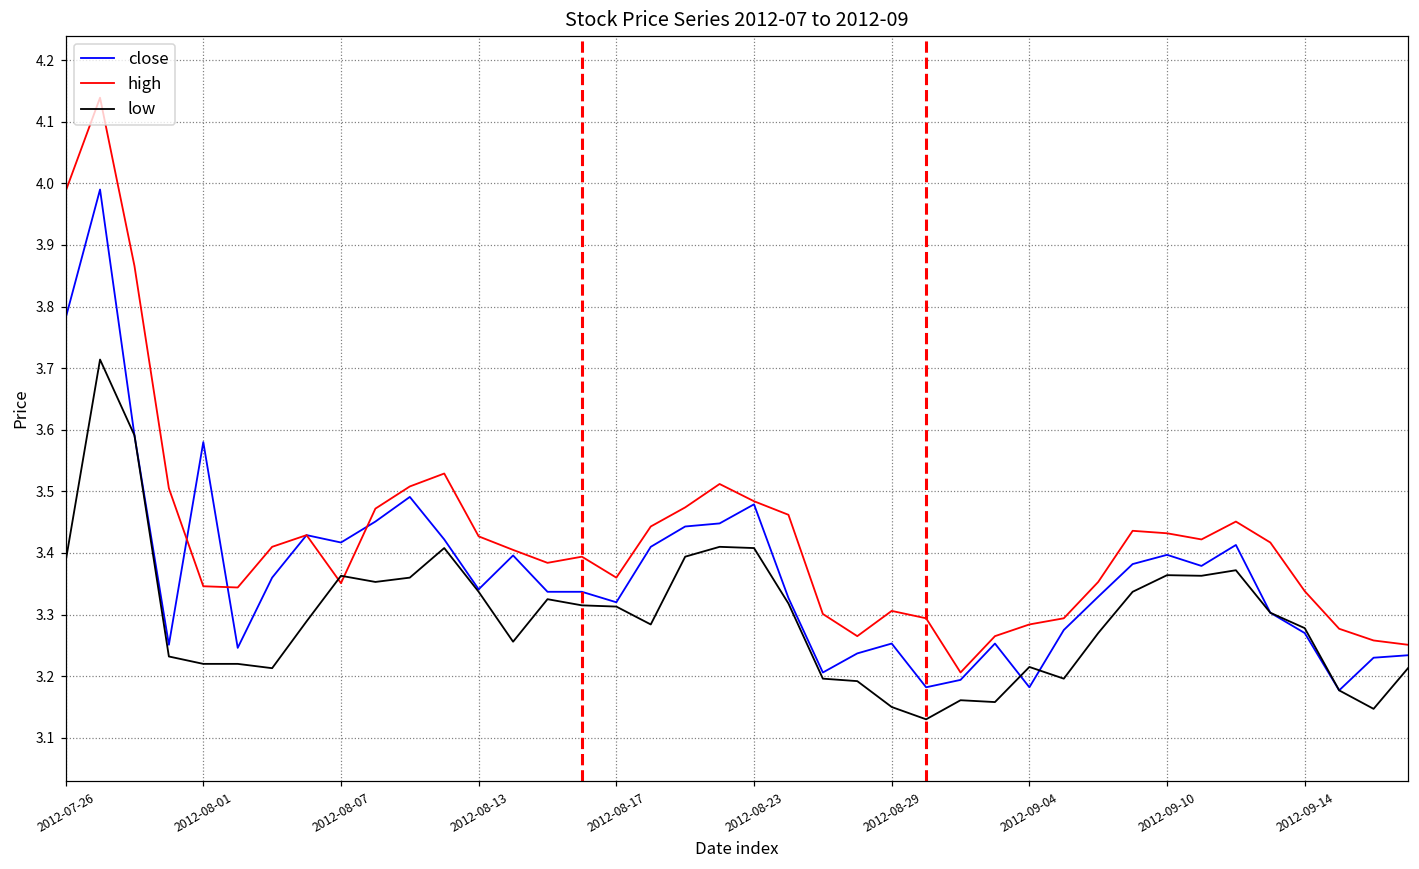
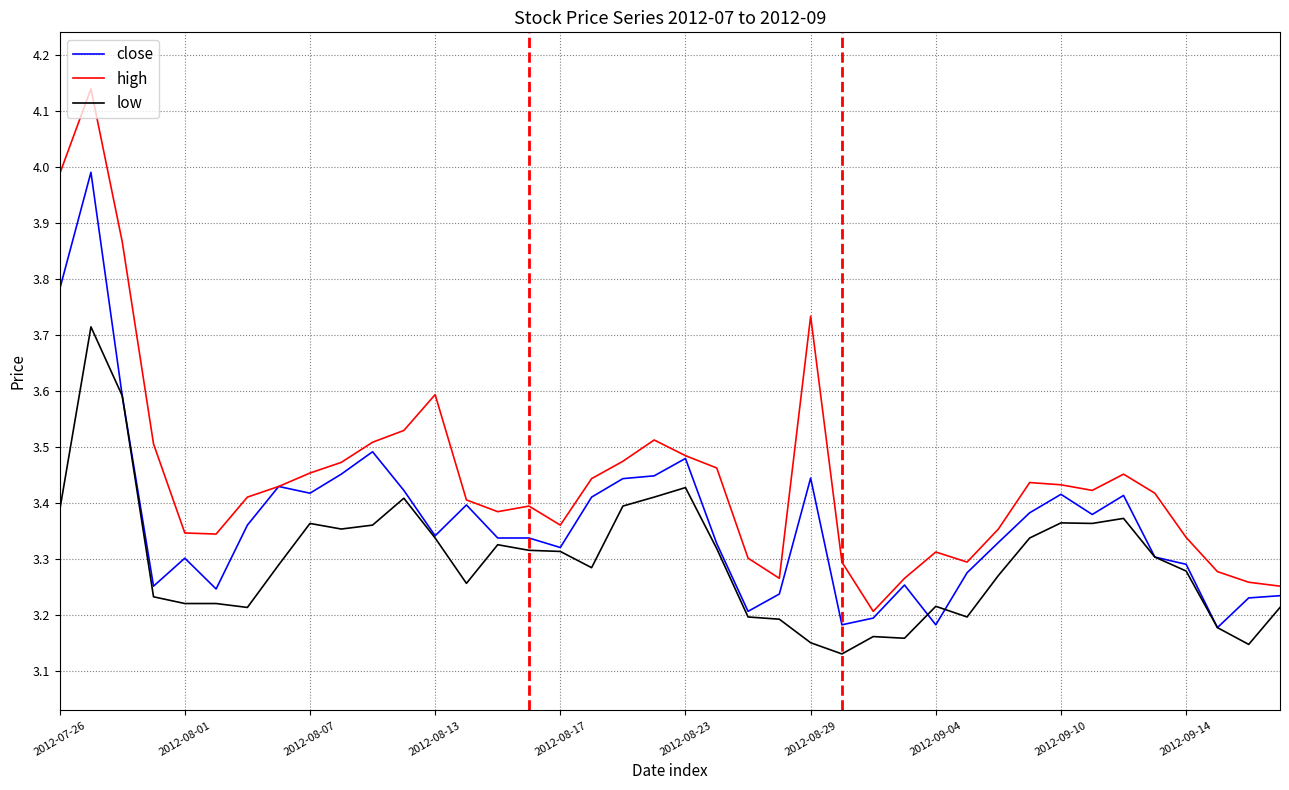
close, 2012-08-01: 3.58 -> 3.30
high, 2012-08-07: 3.35 -> 3.45
high, 2012-08-13: 3.43 -> 3.59
low, 2012-08-23: 3.41 -> 3.43
close, 2012-08-29: 3.25 -> 3.44
high, 2012-08-29: 3.31 -> 3.73
high, 2012-09-04: 3.28 -> 3.31
close, 2012-09-10: 3.40 -> 3.42
close, 2012-09-14: 3.27 -> 3.29
